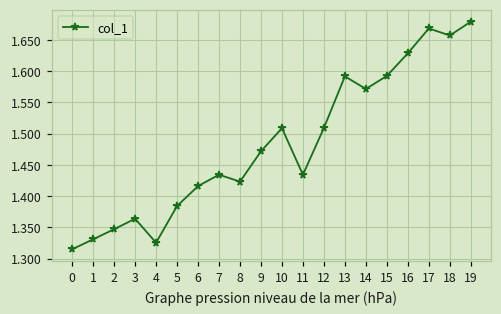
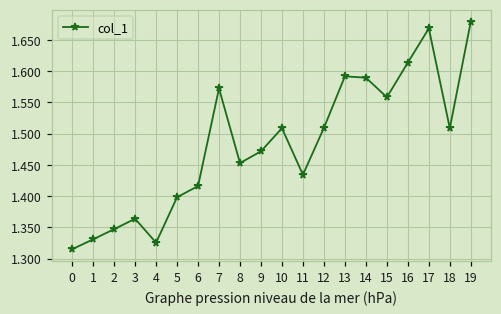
5: 1.38 -> 1.40
7: 1.43 -> 1.57
8: 1.42 -> 1.45
14: 1.57 -> 1.59
15: 1.59 -> 1.56
16: 1.63 -> 1.61
18: 1.66 -> 1.51
